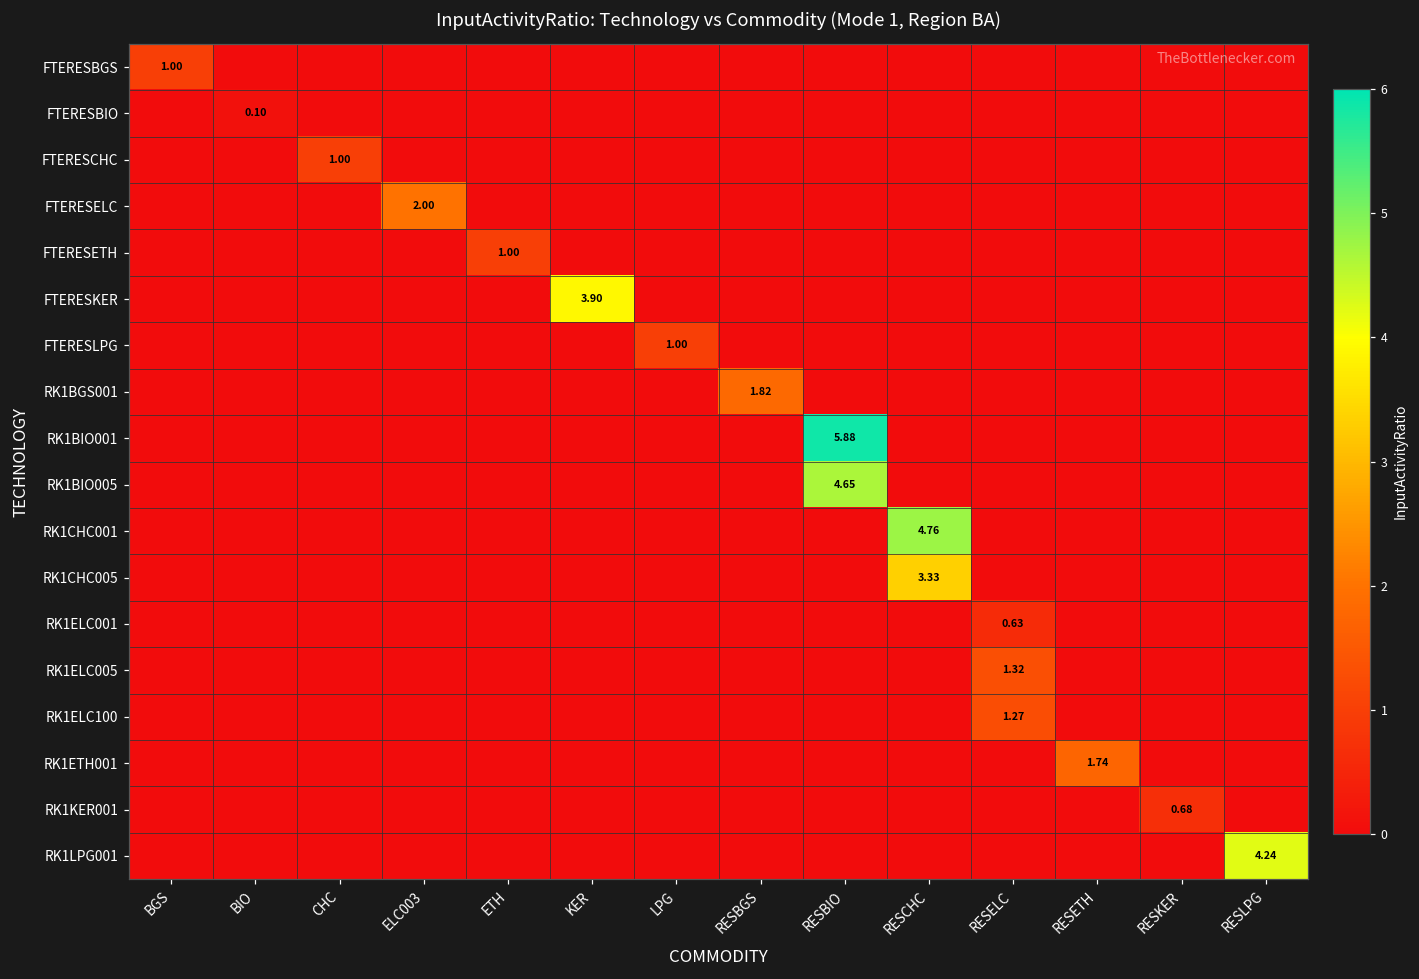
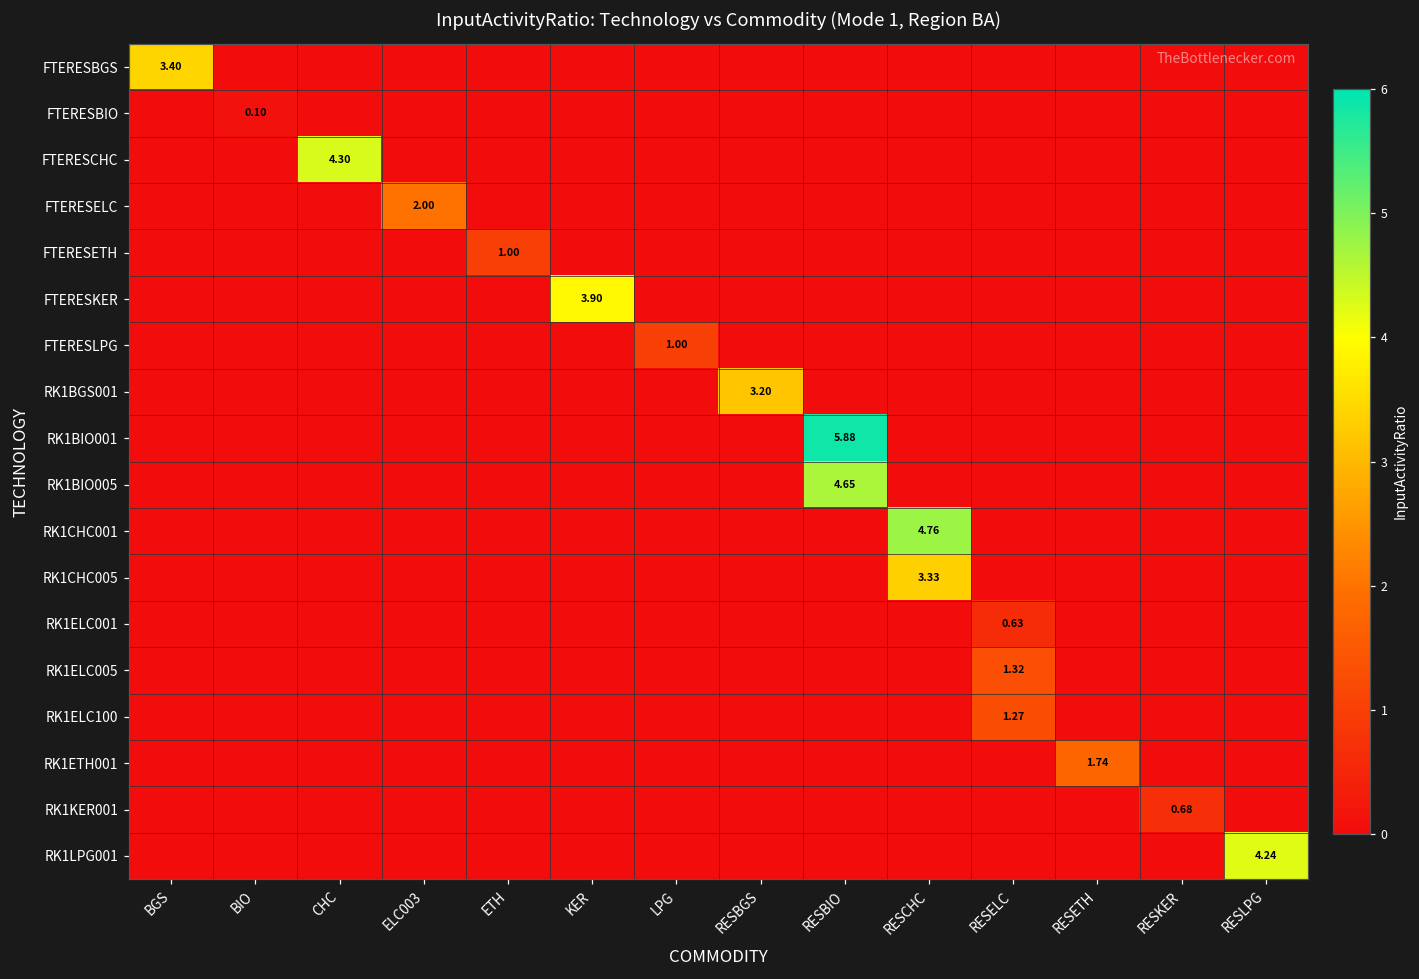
FTERESBGS, BGS: 1.00 -> 3.40
FTERESCHC, CHC: 1.00 -> 4.30
RK1BGS001, RESBGS: 1.82 -> 3.20
